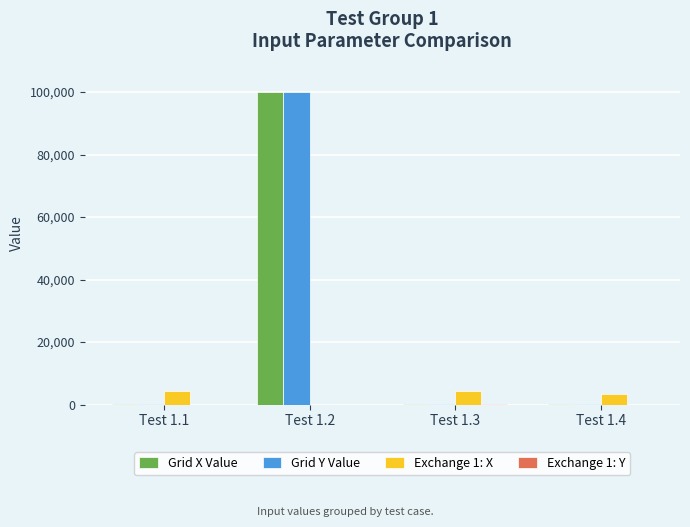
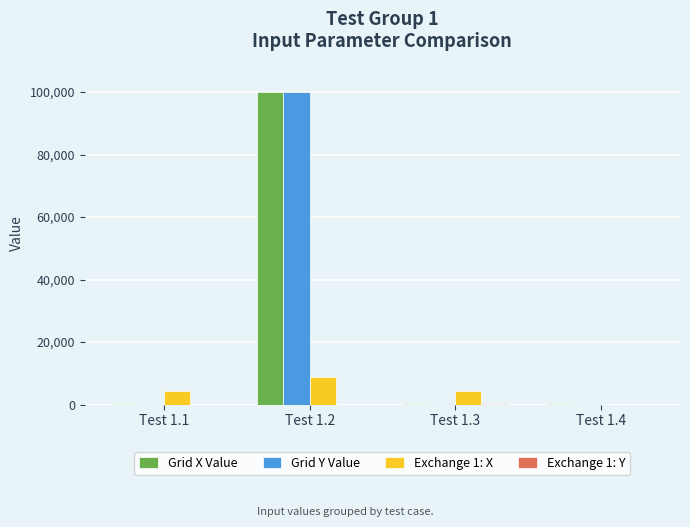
Exchange 1: X, Test 1.2: 0 -> 9,000
Exchange 1: X, Test 1.4: 3,000 -> 0
